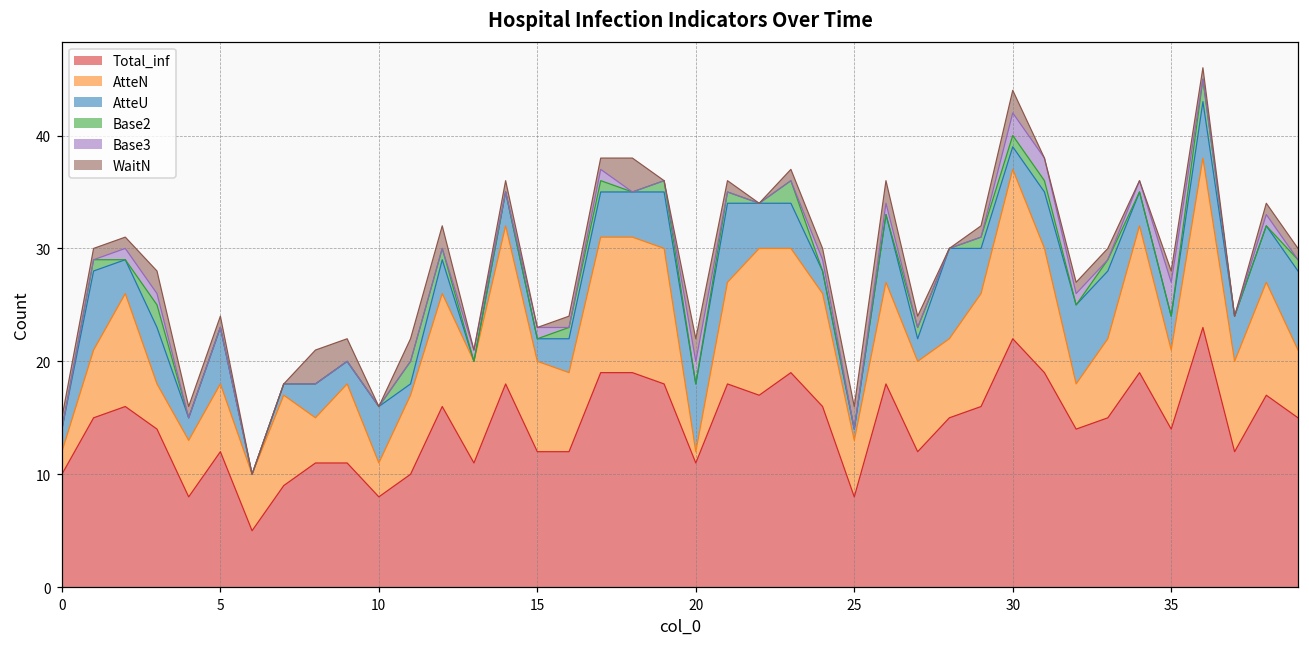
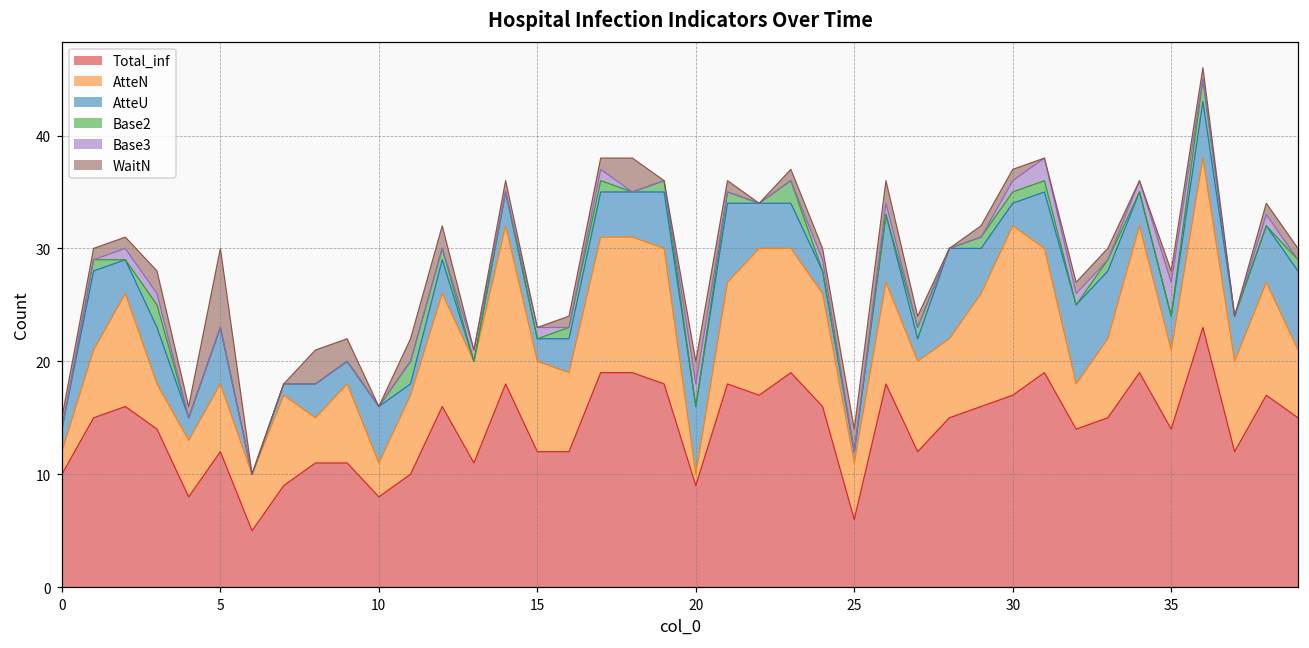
WaitN, 5: 1 -> 7
Total_inf, 20: 11 -> 9
Total_inf, 25: 8 -> 6
Total_inf, 30: 22 -> 17
Base3, 30: 2 -> 1
WaitN, 30: 2 -> 1
